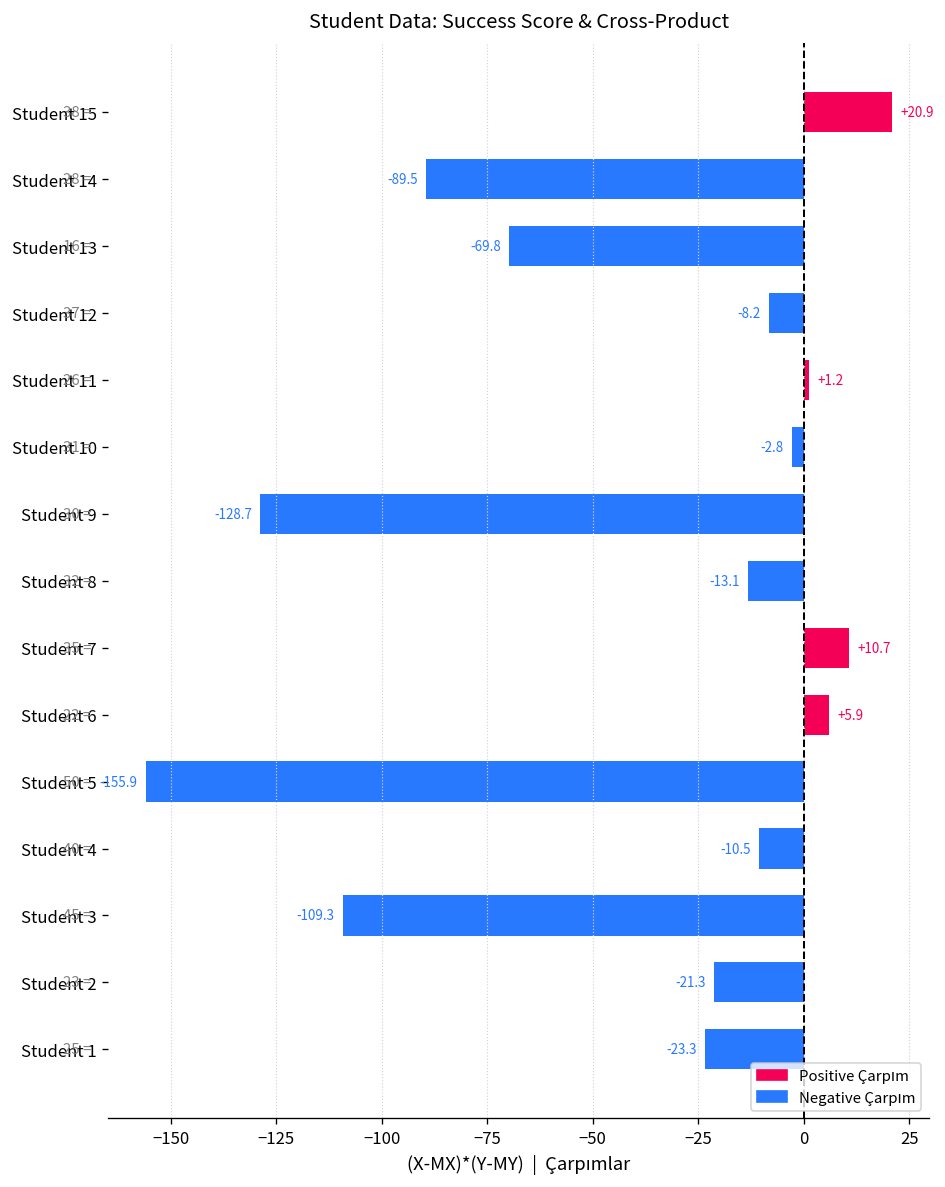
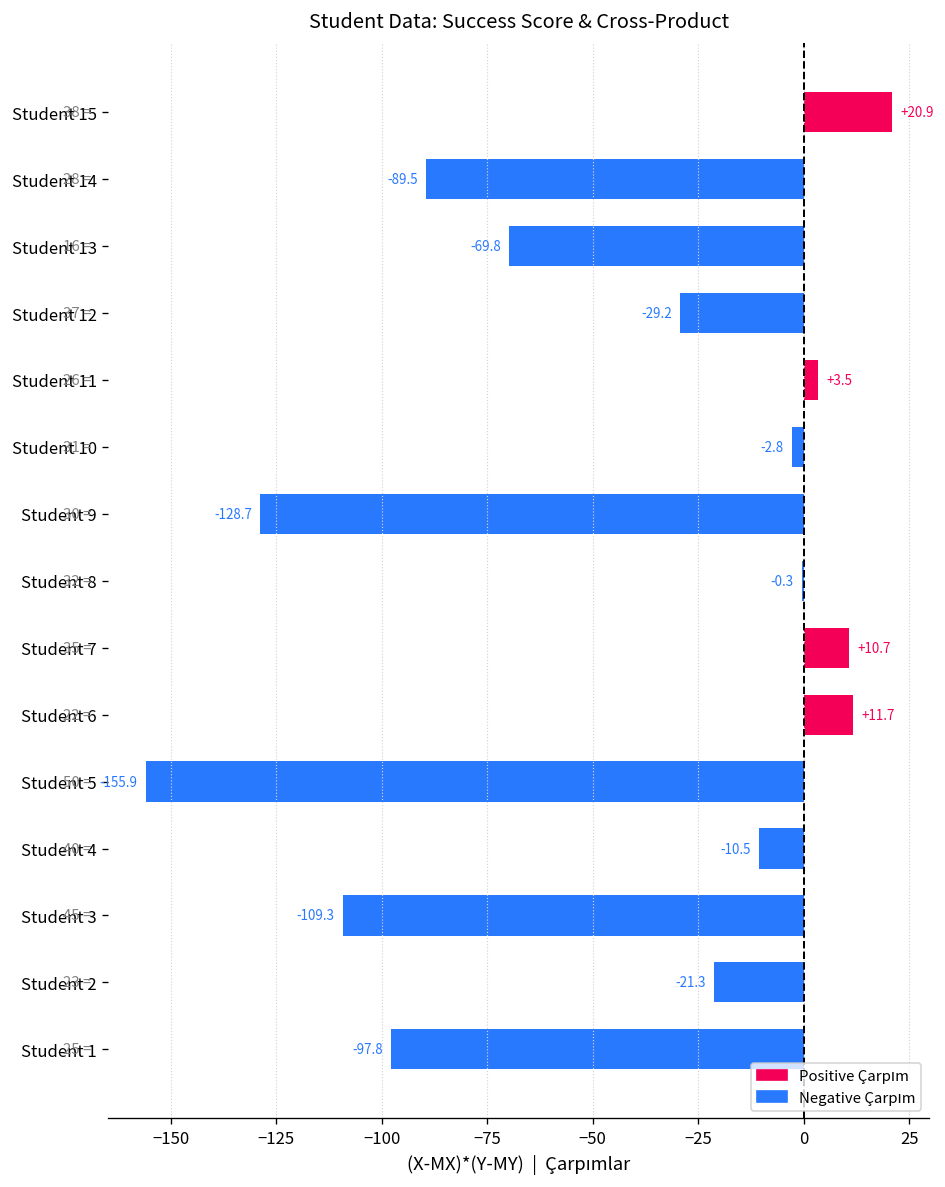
Student 12: -8.2 -> -29.2
Student 11: +1.2 -> +3.5
Student 8: -13.1 -> -0.3
Student 6: +5.9 -> +11.7
Student 1: -23.3 -> -97.8
